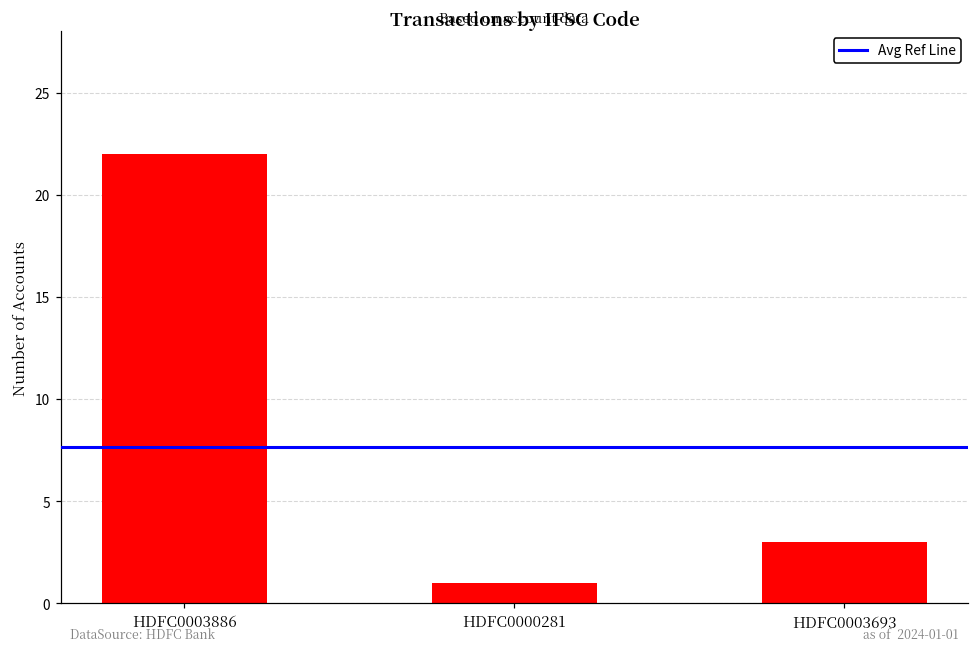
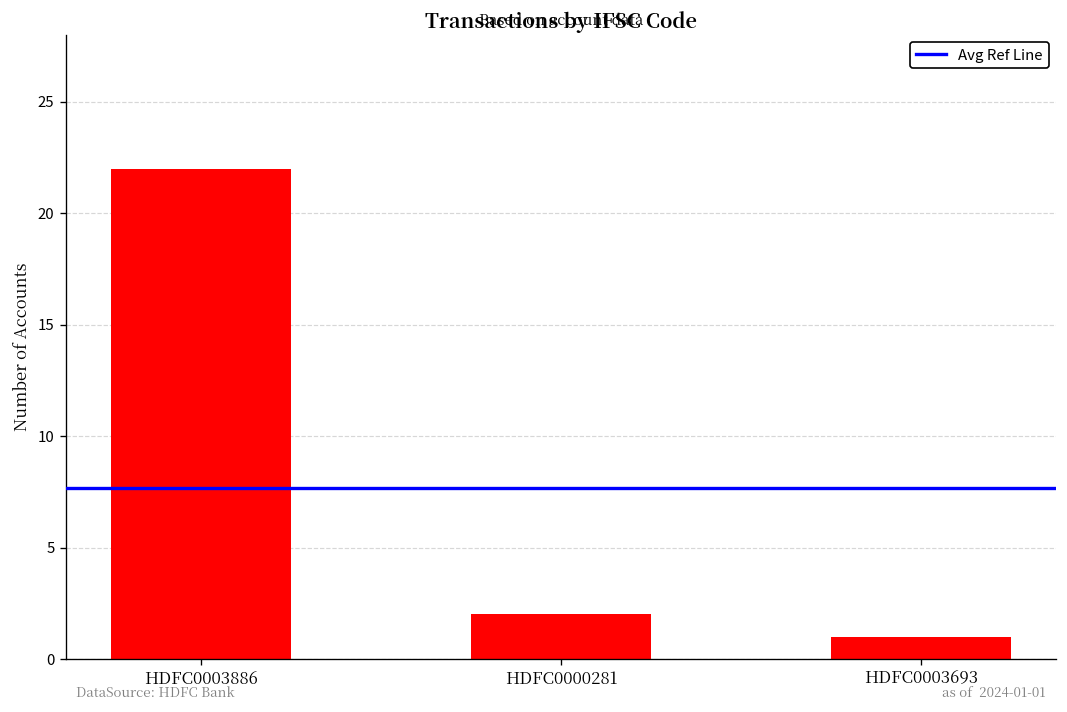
HDFC0000281: 1 -> 2
HDFC0003693: 3 -> 1
